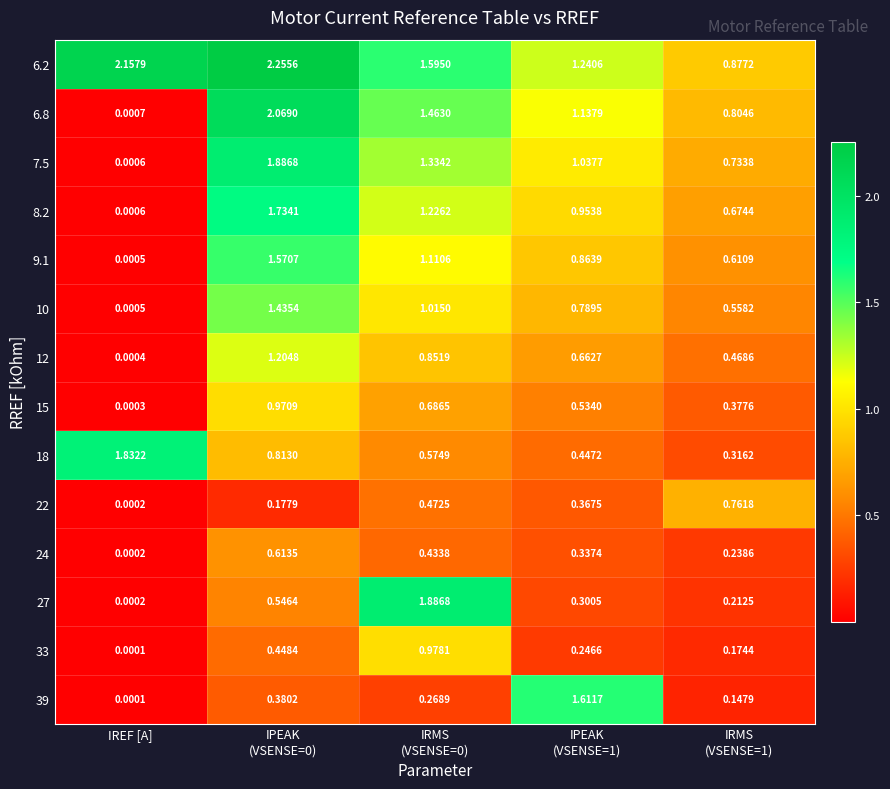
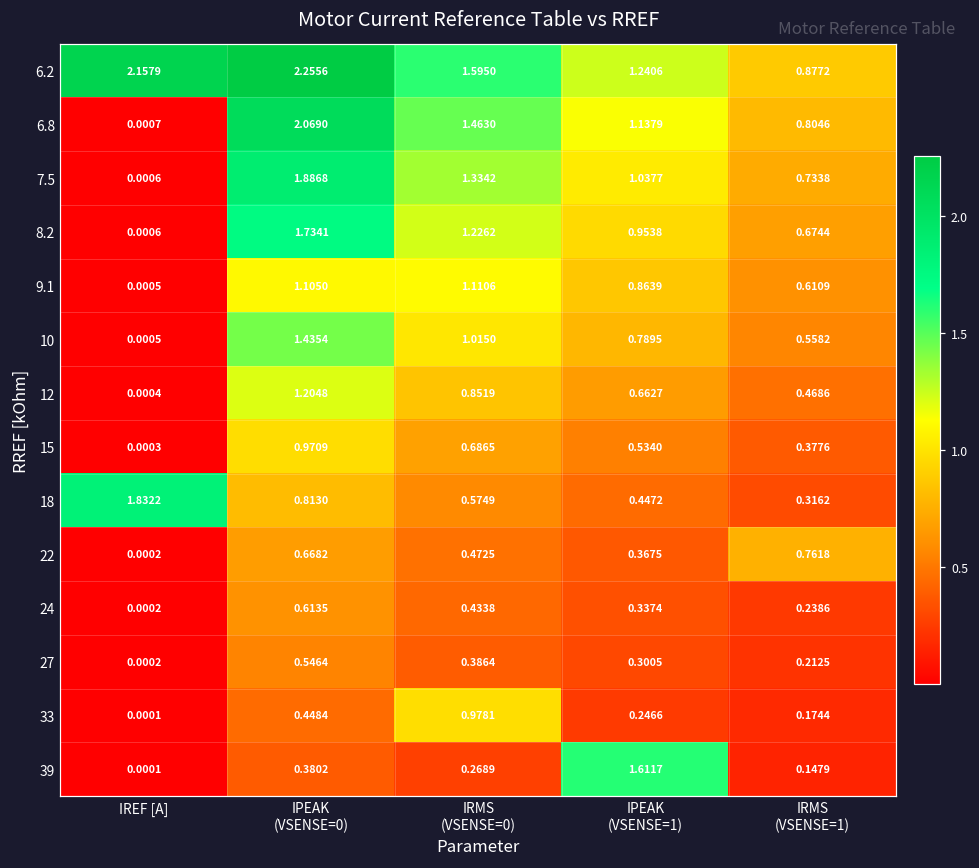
9.1, IPEAK (VSENSE=0): 1.5707 -> 1.1050
22, IPEAK (VSENSE=0): 0.1779 -> 0.6682
27, IRMS (VSENSE=0): 1.8868 -> 0.3864
